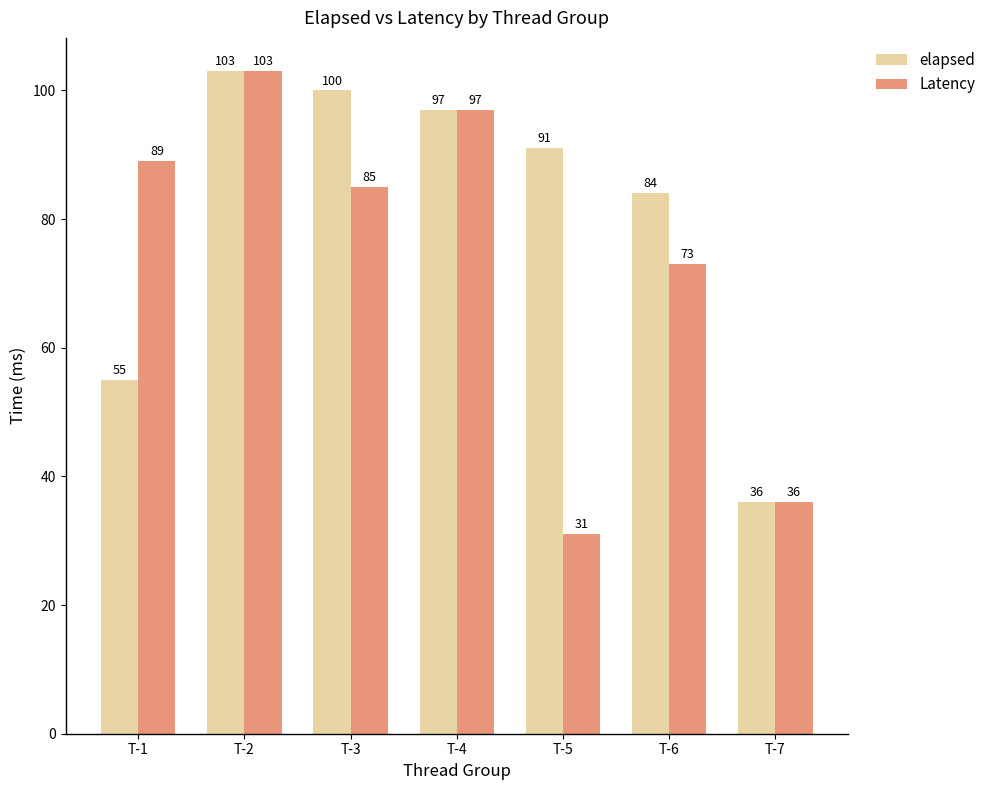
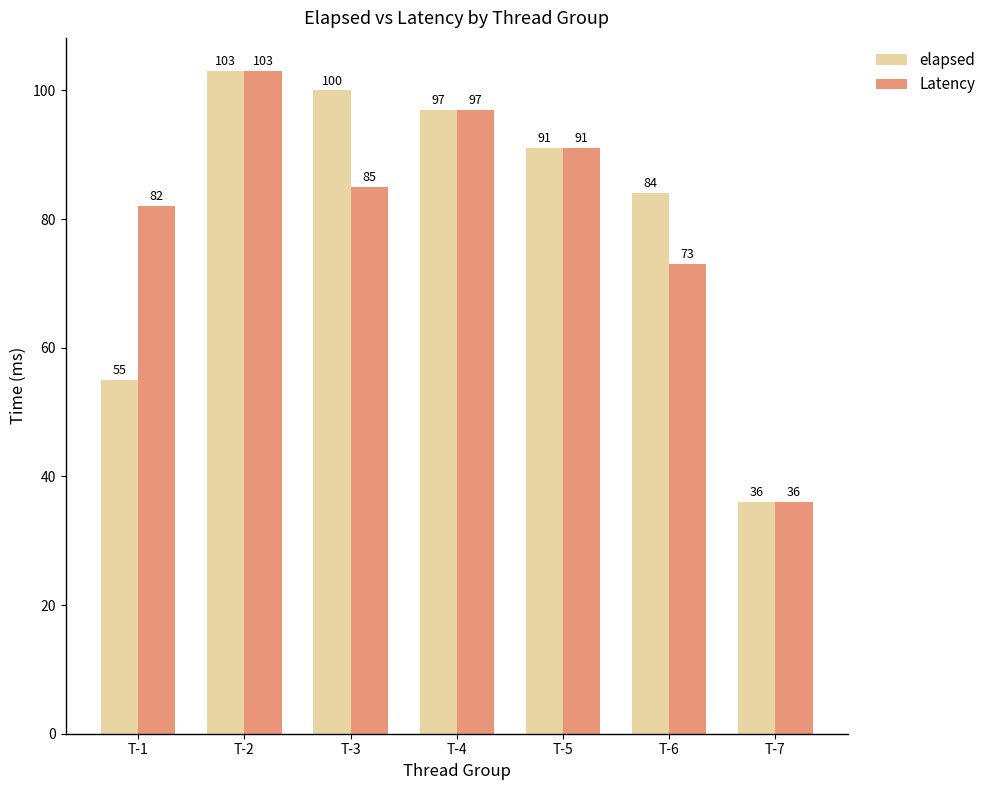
Latency, T-1: 89 -> 82
Latency, T-5: 31 -> 91
